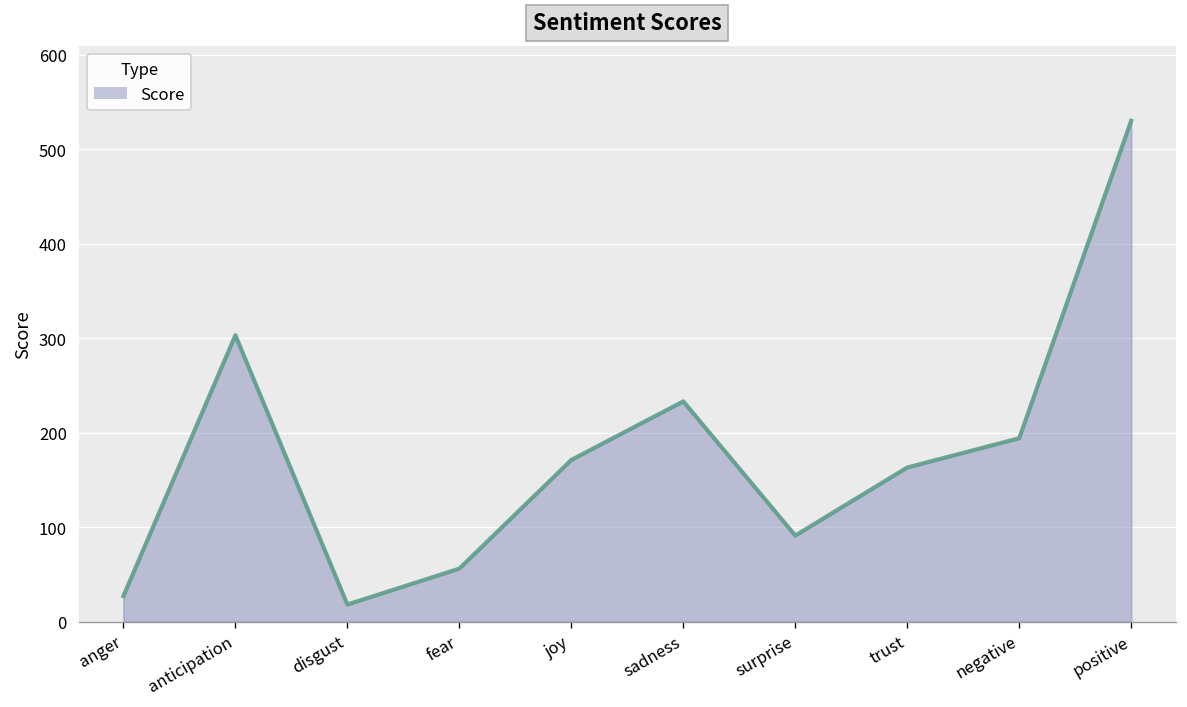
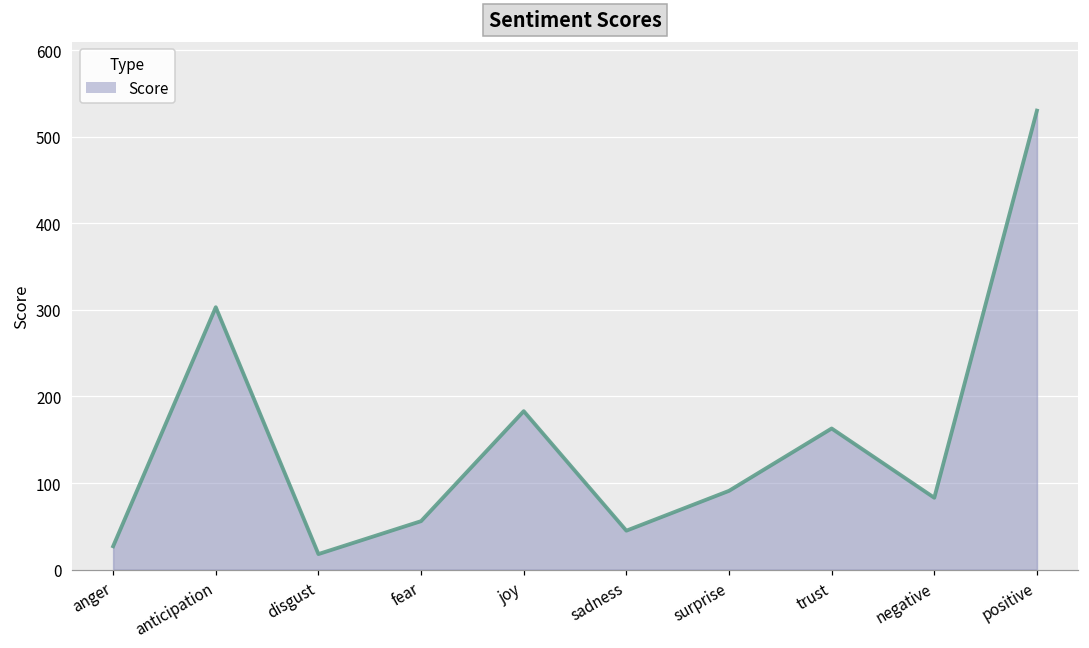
joy: 170 -> 180
sadness: 230 -> 50
negative: 190 -> 80
